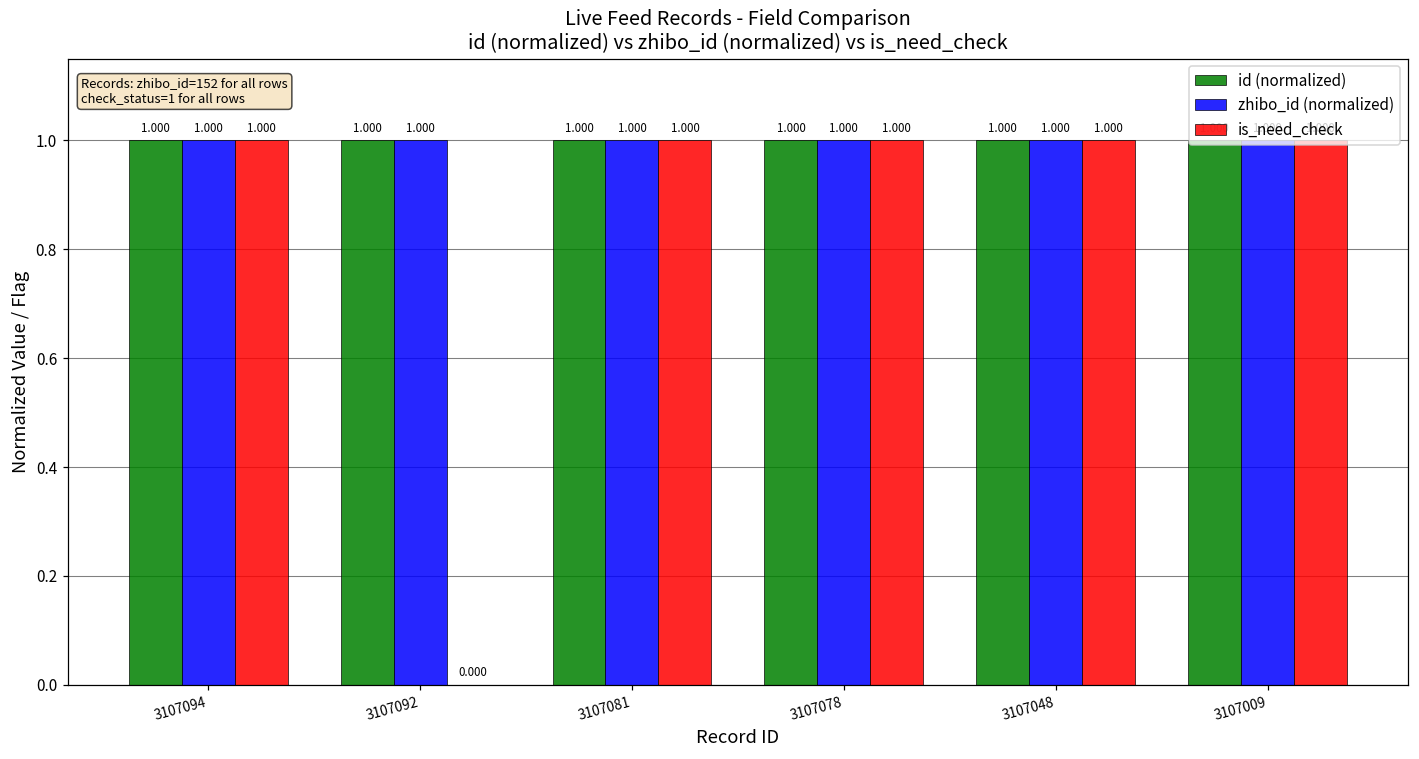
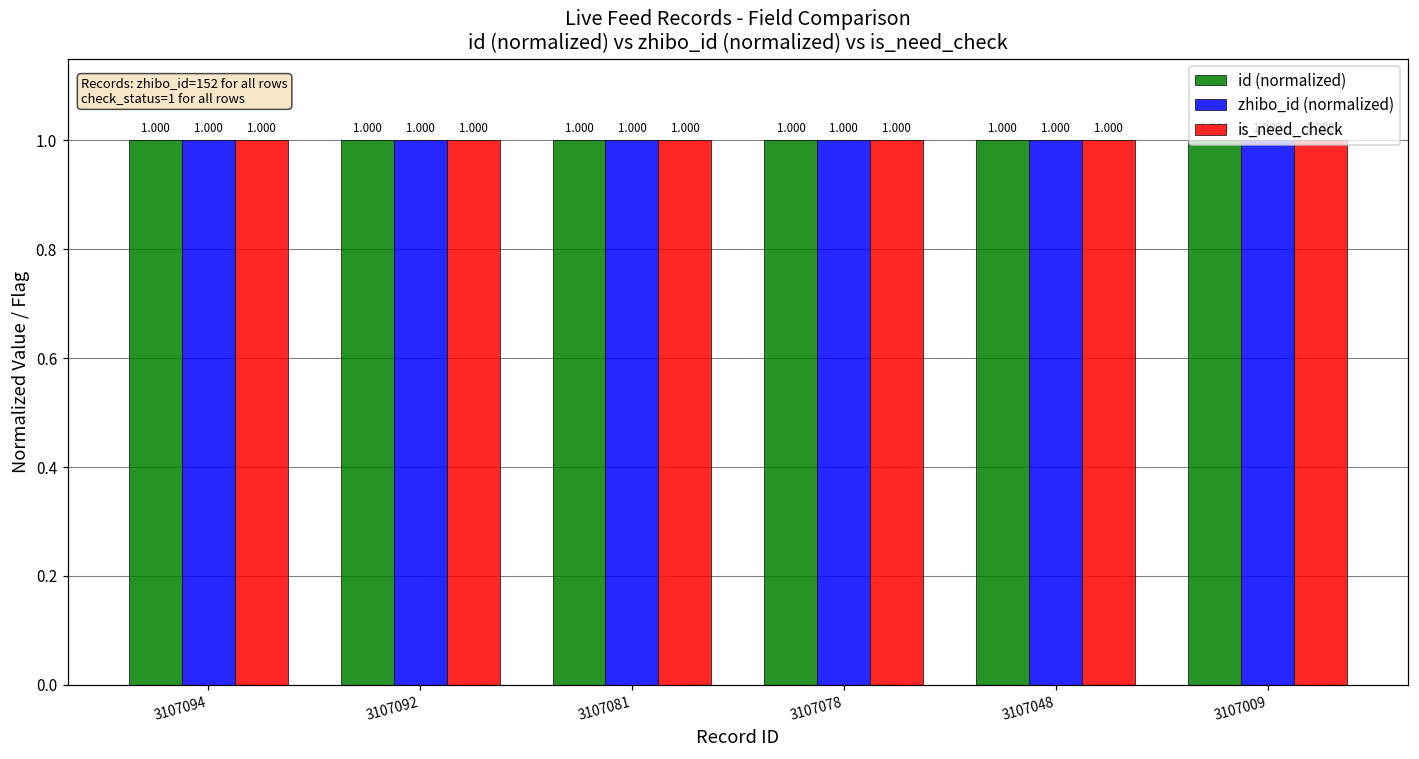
is_need_check, 3107092: 0.000 -> 1.000
